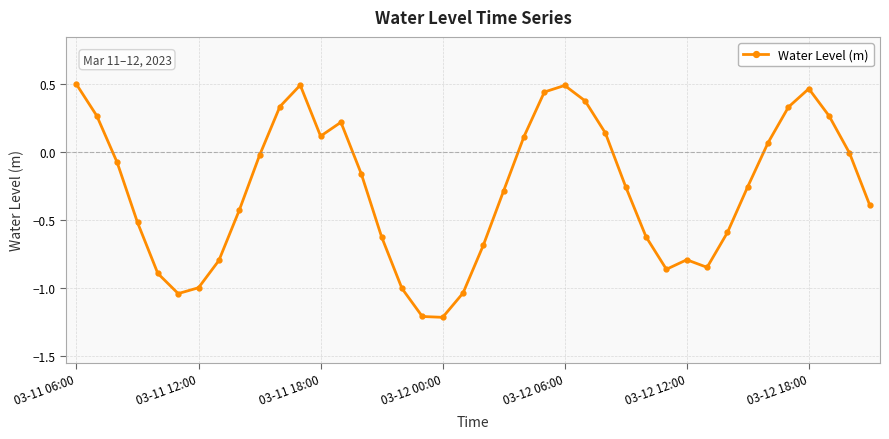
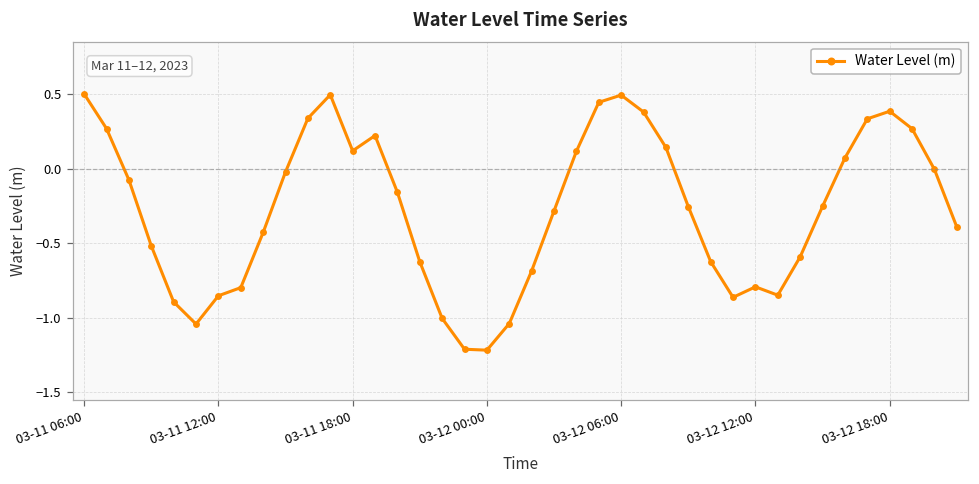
03-11 12:00: -1.00 -> -0.85
03-12 18:00: 0.47 -> 0.38
